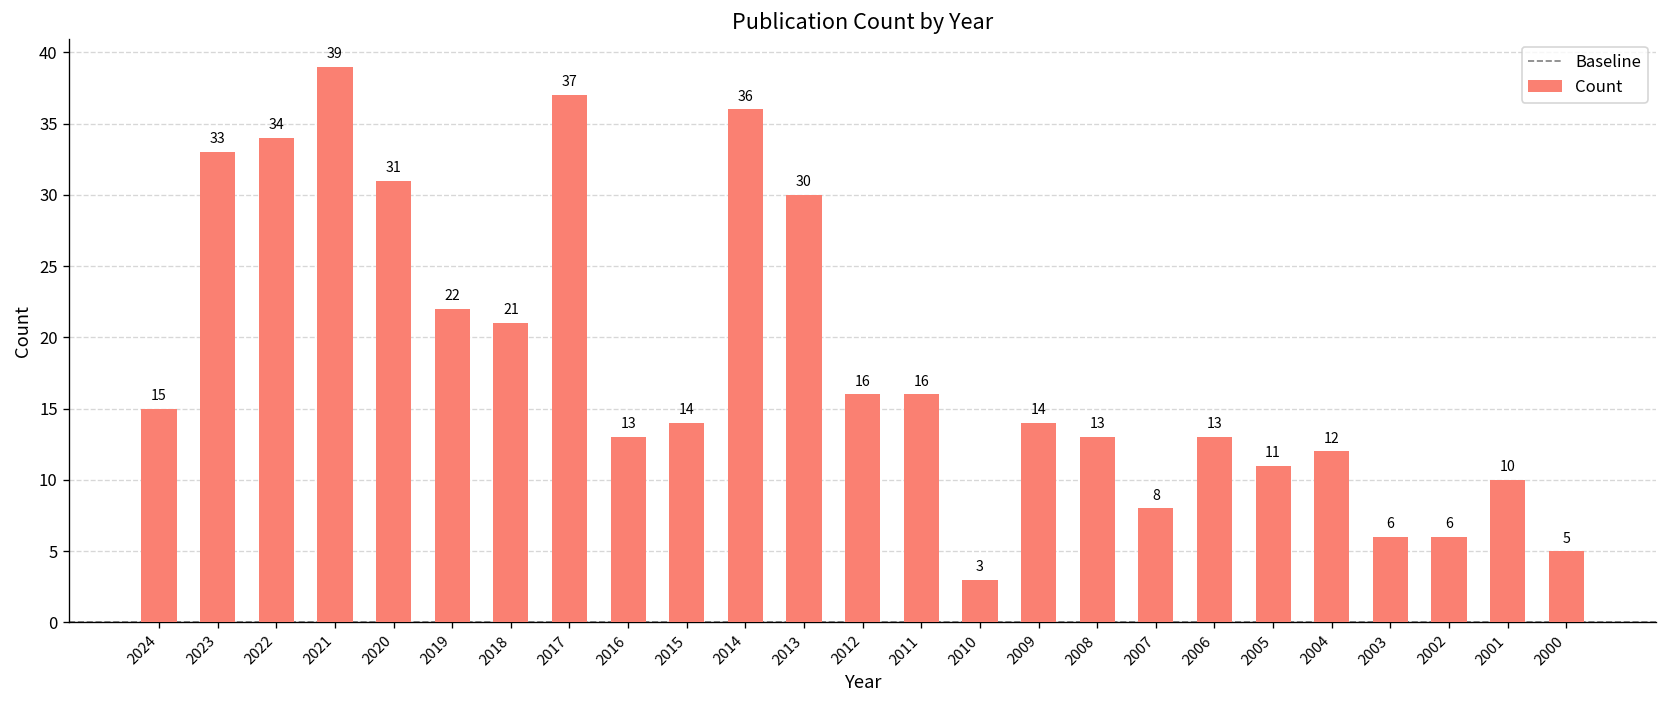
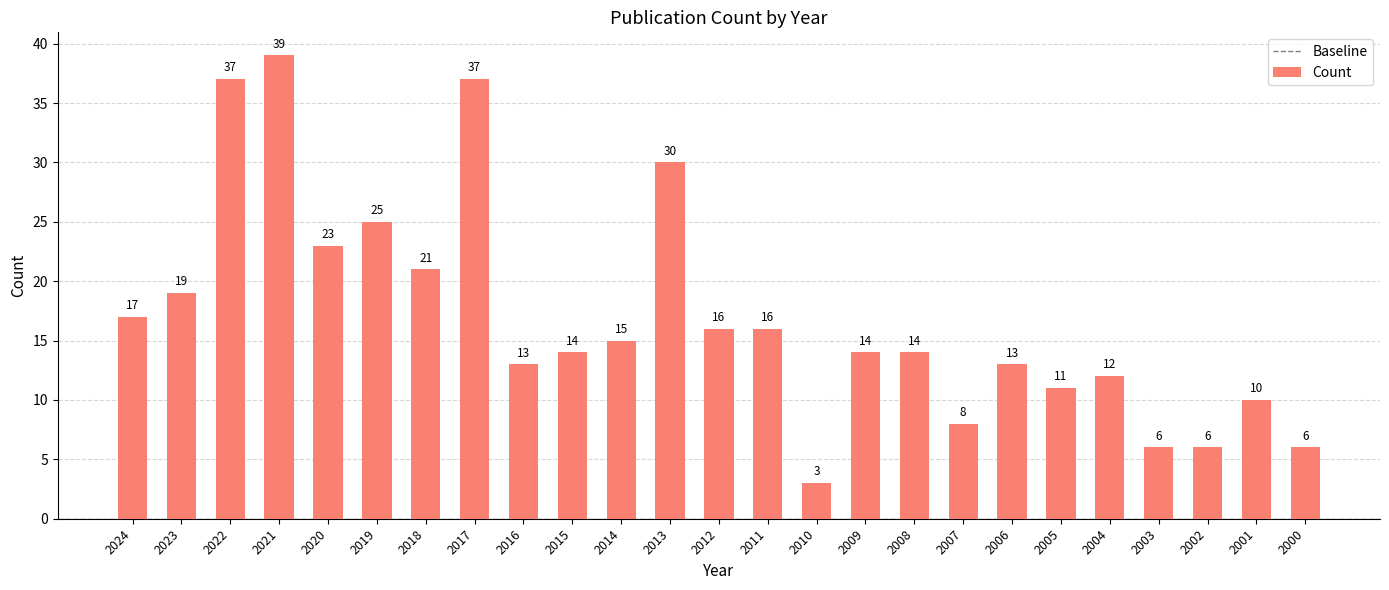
2024: 15 -> 17
2023: 33 -> 19
2022: 34 -> 37
2020: 31 -> 23
2019: 22 -> 25
2014: 36 -> 15
2008: 13 -> 14
2000: 5 -> 6
